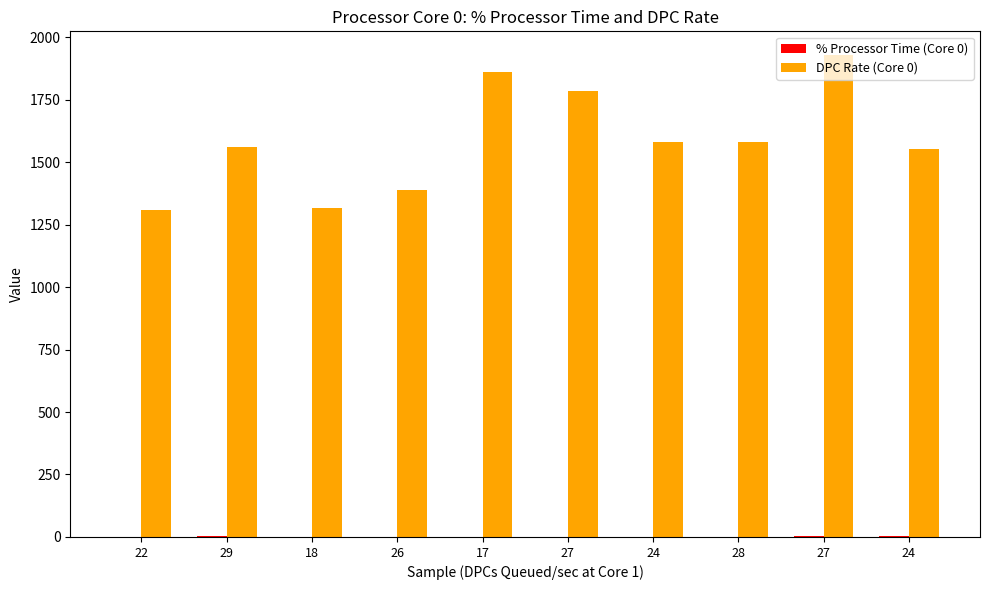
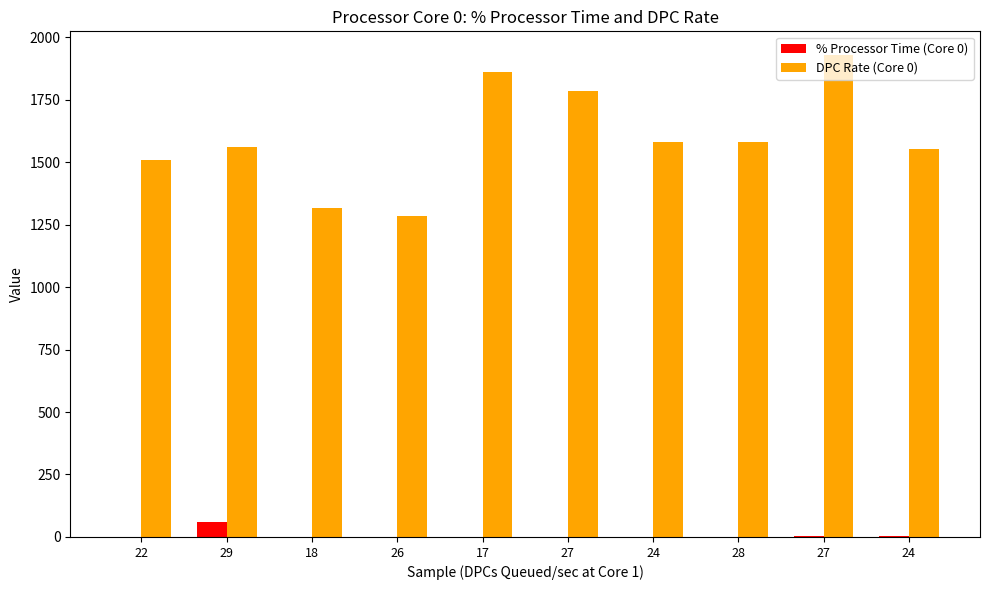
DPC Rate (Core 0), 22: 1310 -> 1510
% Processor Time (Core 0), 29: 0 -> 60
DPC Rate (Core 0), 26: 1390 -> 1280
